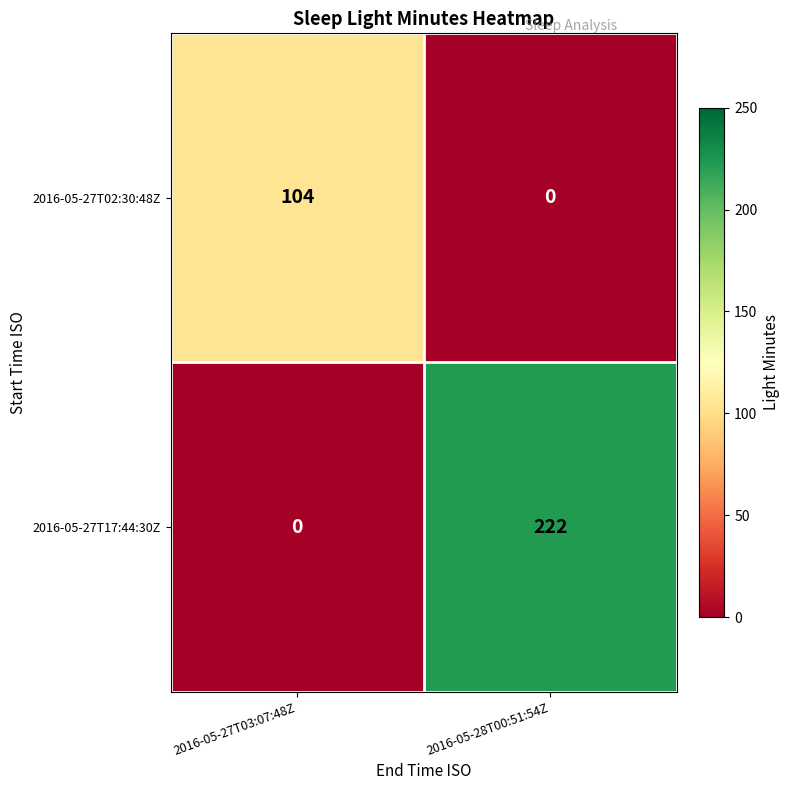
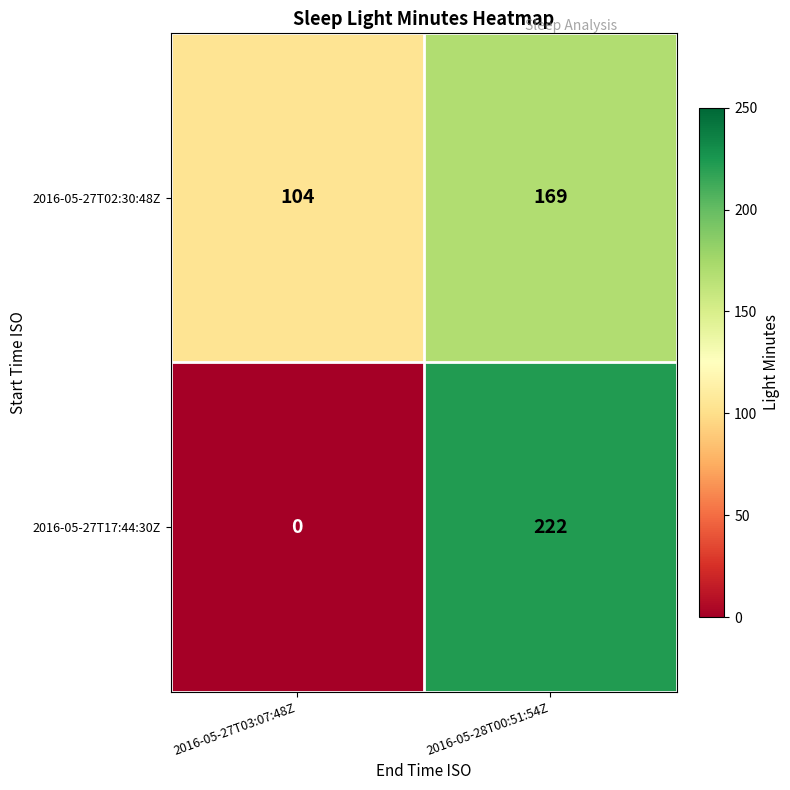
2016-05-27T02:30:48Z, 2016-05-28T00:51:54Z: 0 -> 169
